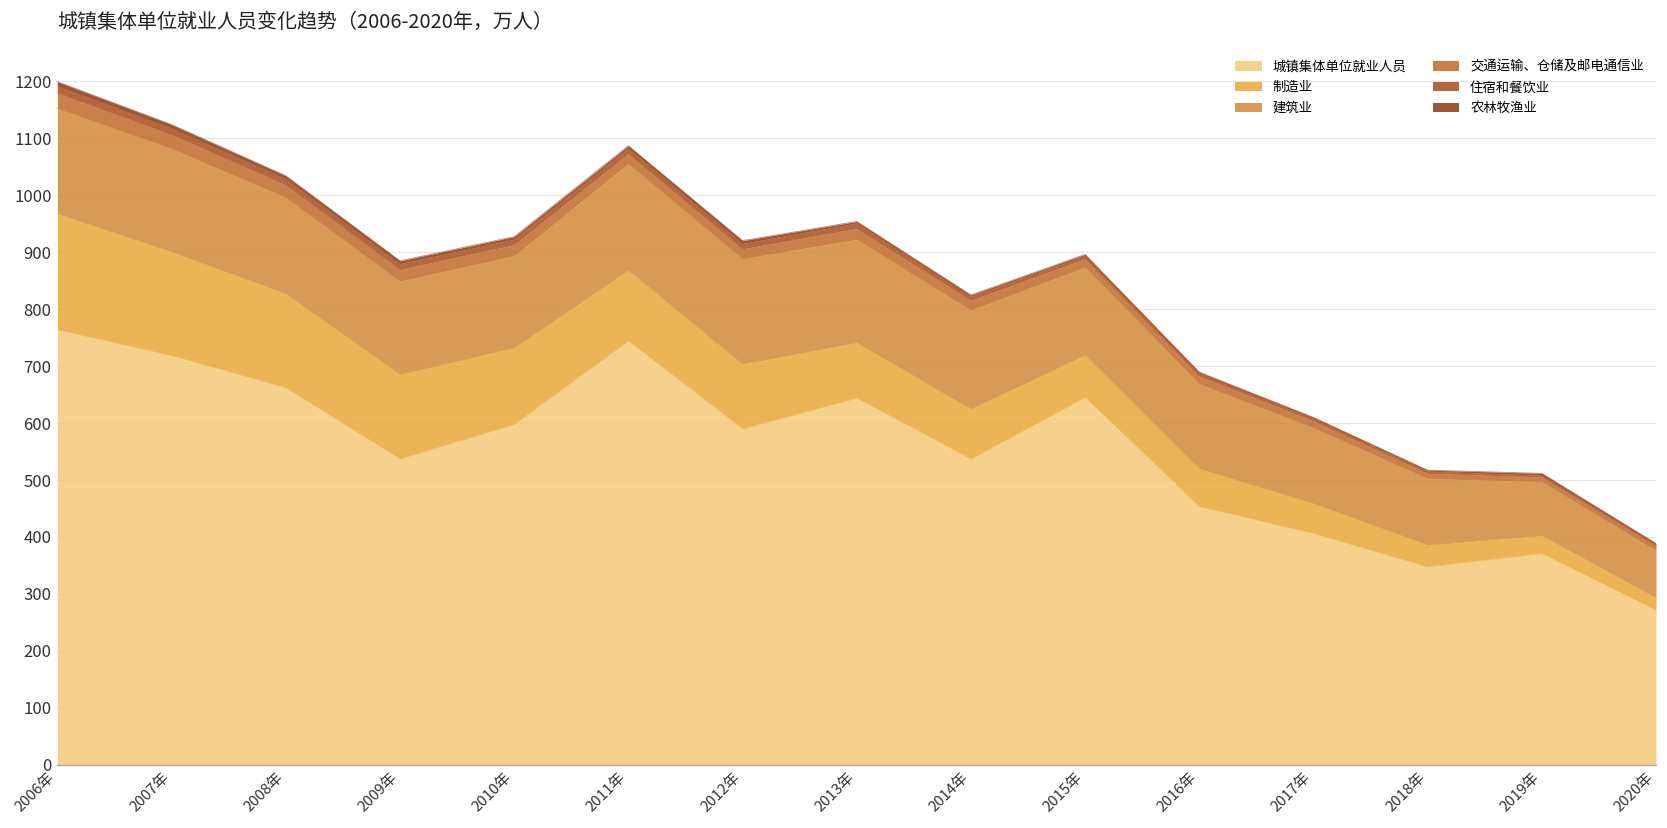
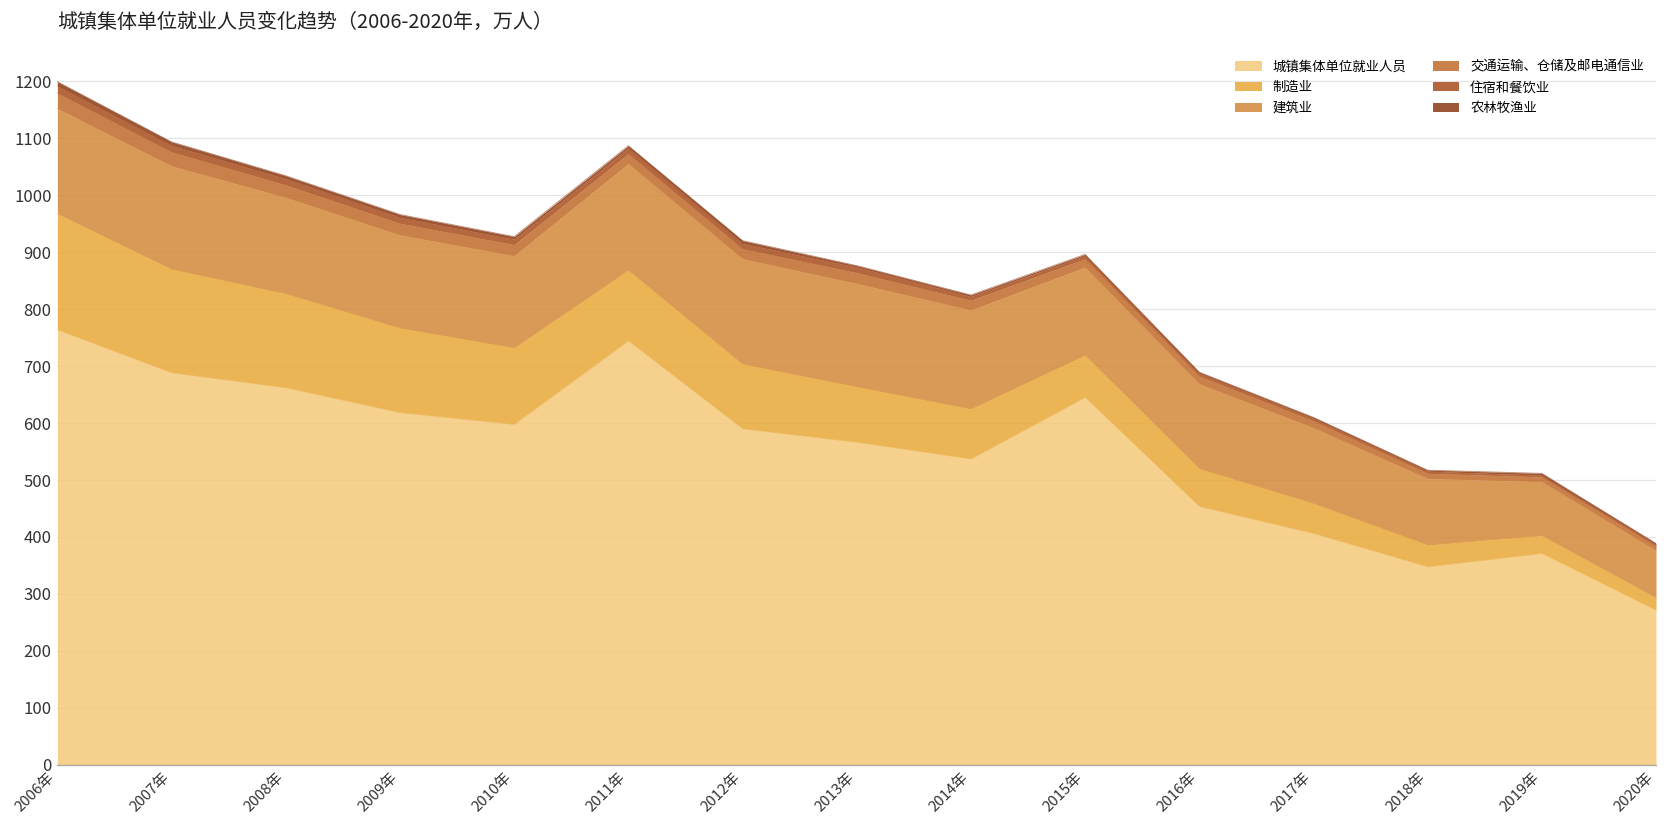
城镇集体单位就业人员, 2007年: 720 -> 690
城镇集体单位就业人员, 2009年: 540 -> 620
城镇集体单位就业人员, 2013年: 640 -> 570
